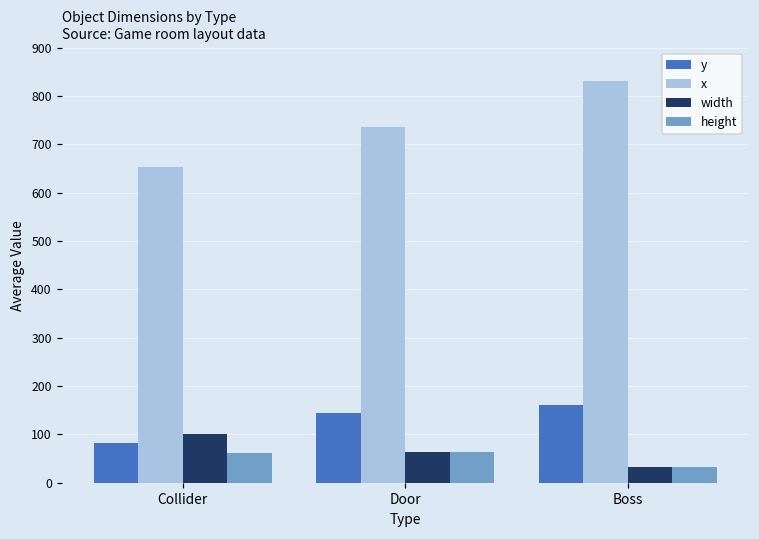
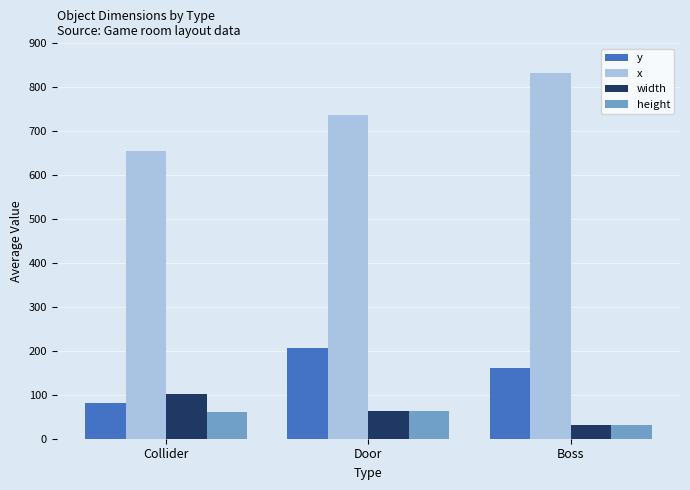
y, Door: 140 -> 210
